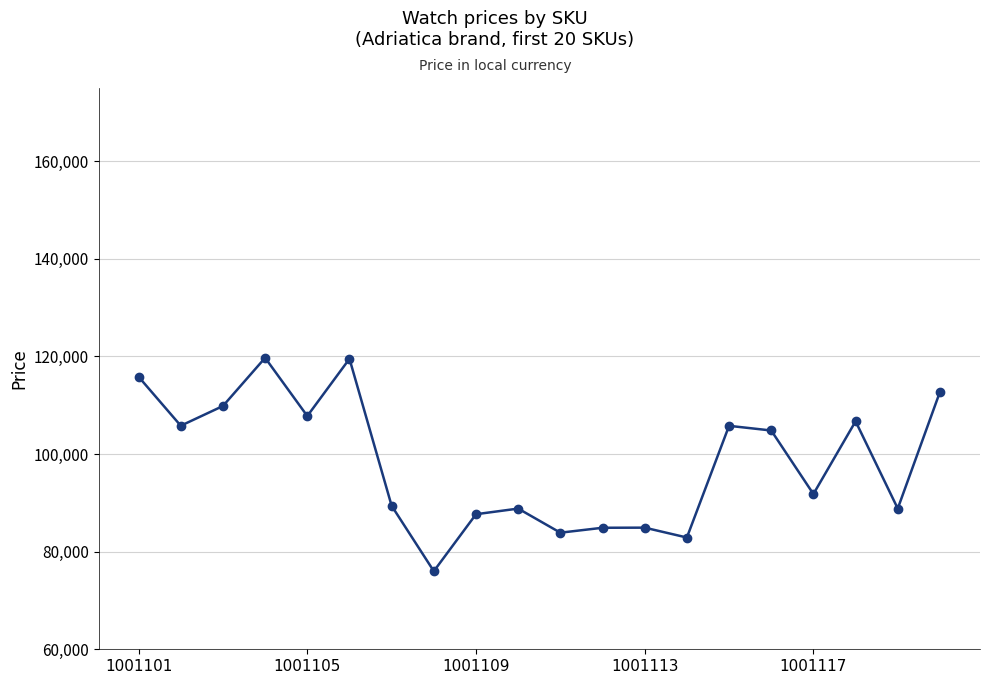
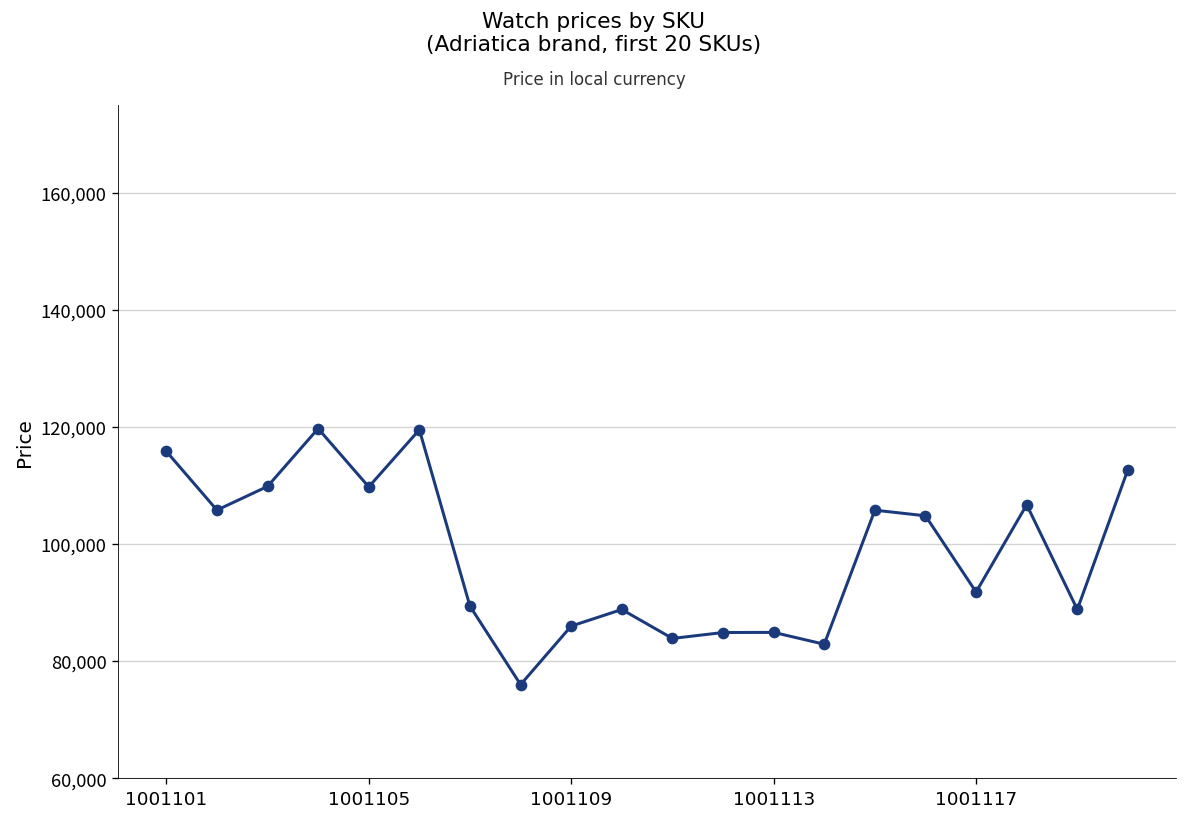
1001105: 108,000 -> 110,000
1001109: 88,000 -> 86,000
